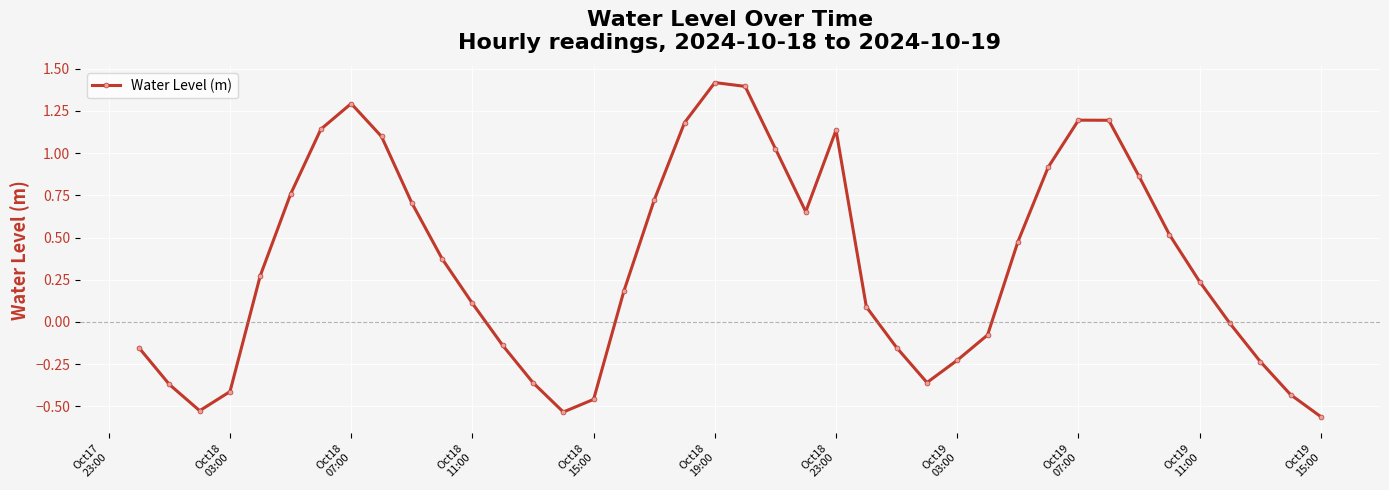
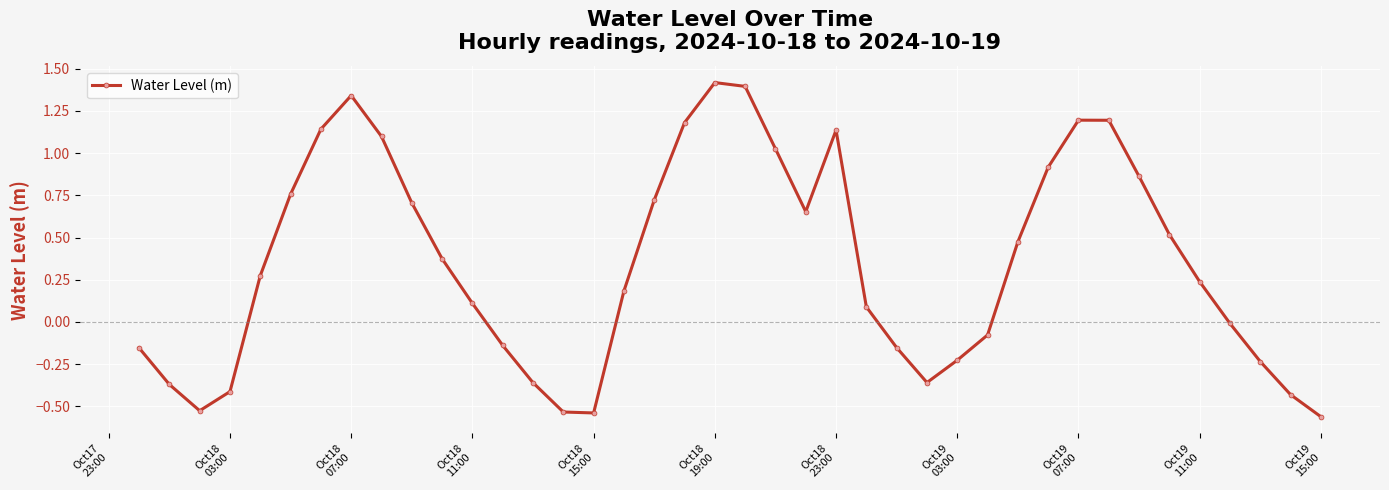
Oct18 07:00: 1.29 -> 1.34
Oct18 15:00: -0.46 -> -0.54
